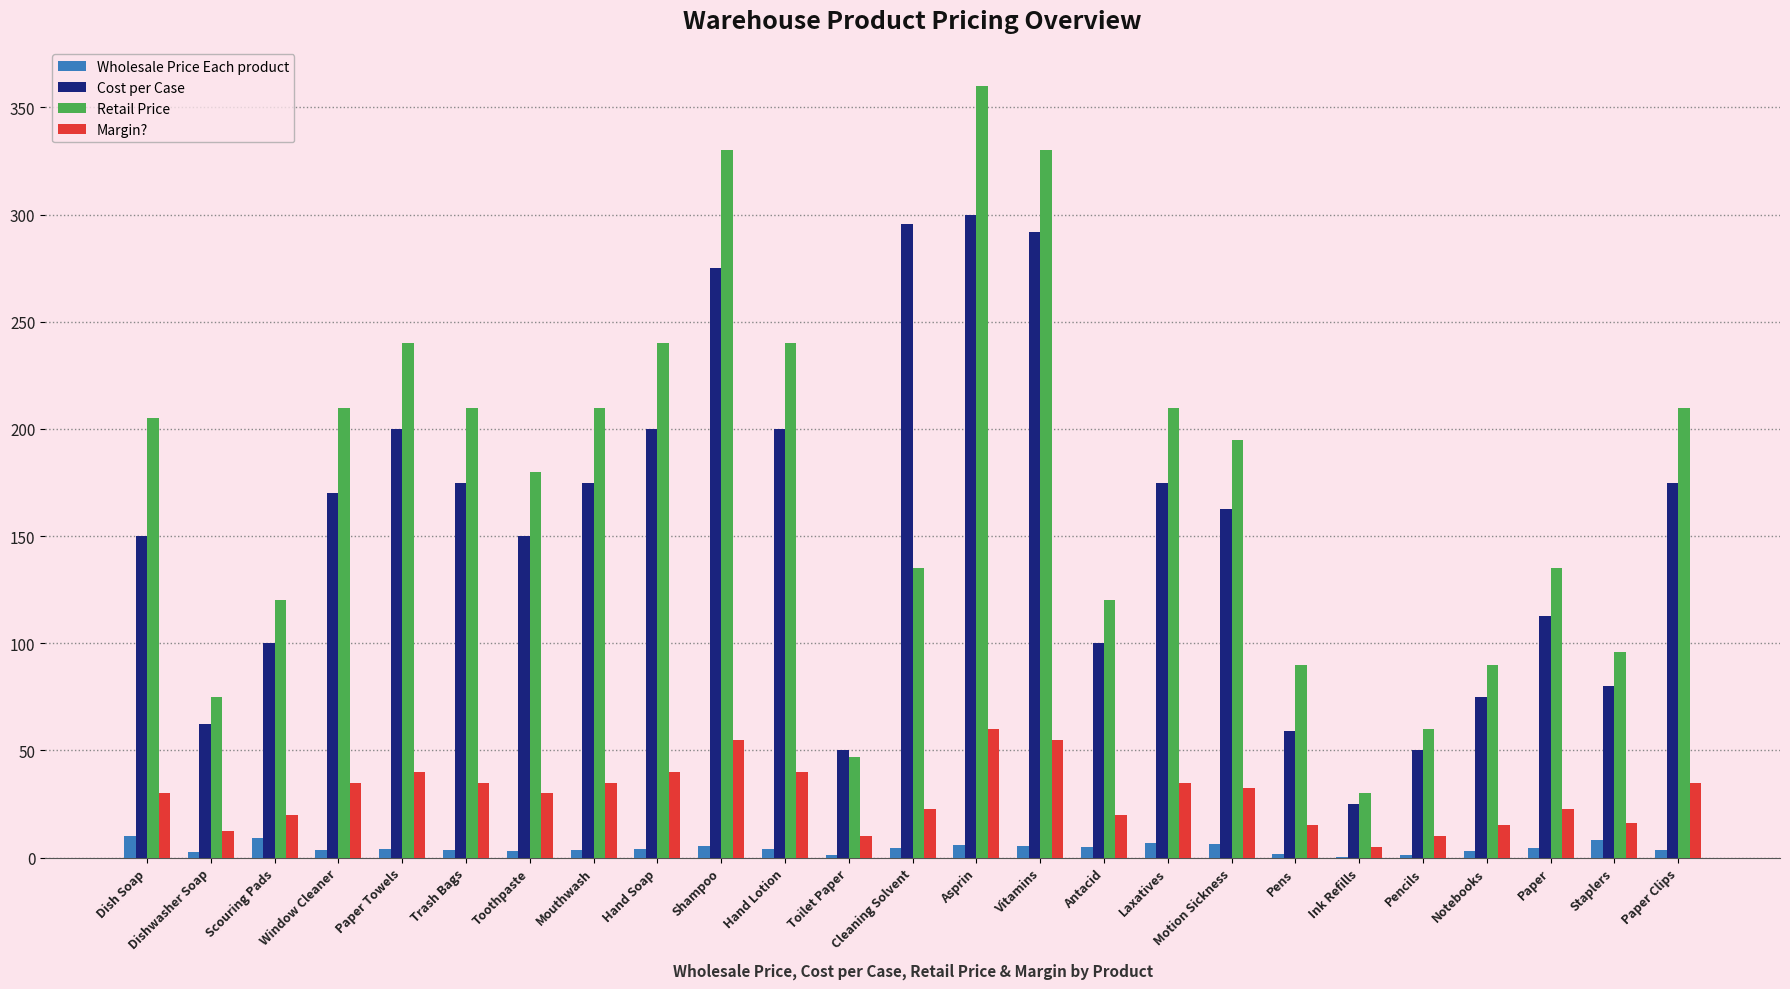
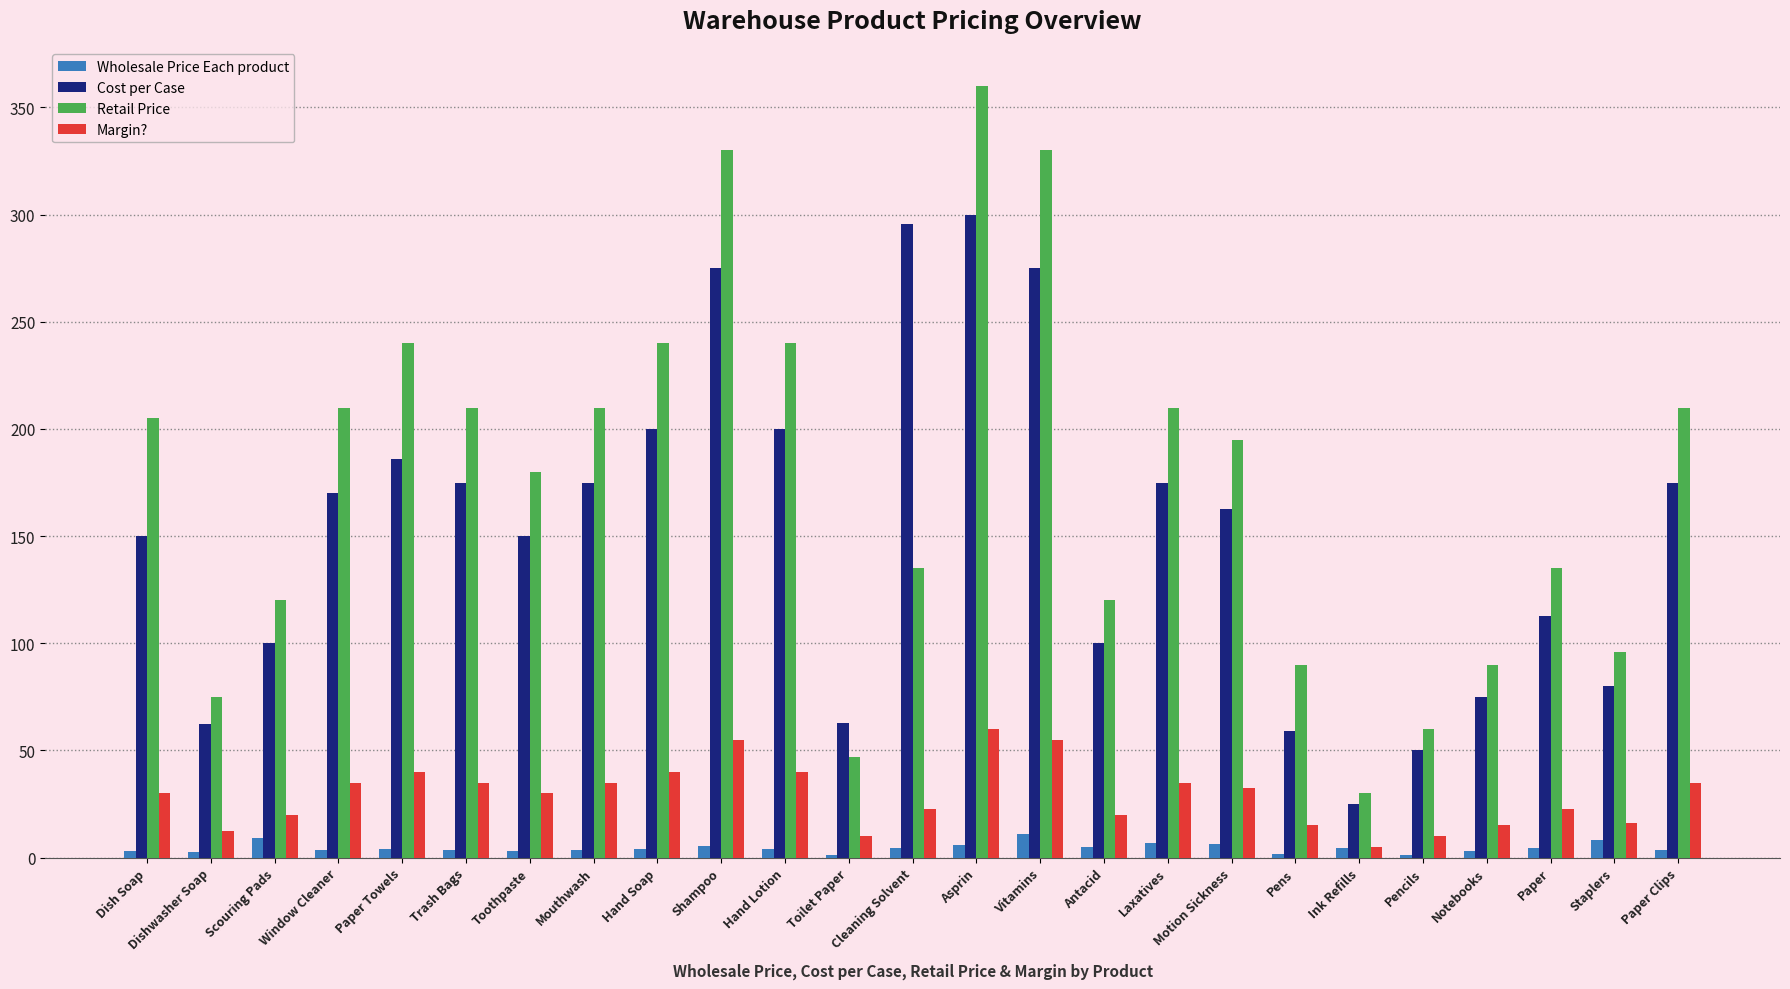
Wholesale Price Each product, Dish Soap: 10 -> 3
Cost per Case, Paper Towels: 200 -> 186
Cost per Case, Toilet Paper: 50 -> 63
Wholesale Price Each product, Vitamins: 6 -> 11
Cost per Case, Vitamins: 292 -> 275
Wholesale Price Each product, Ink Refills: 1 -> 5
